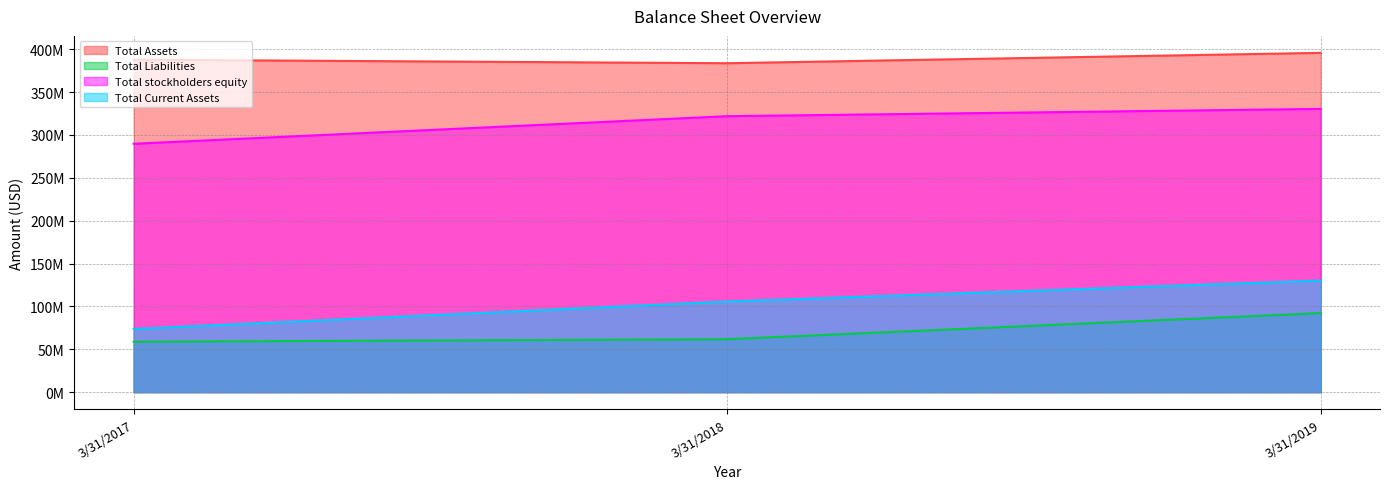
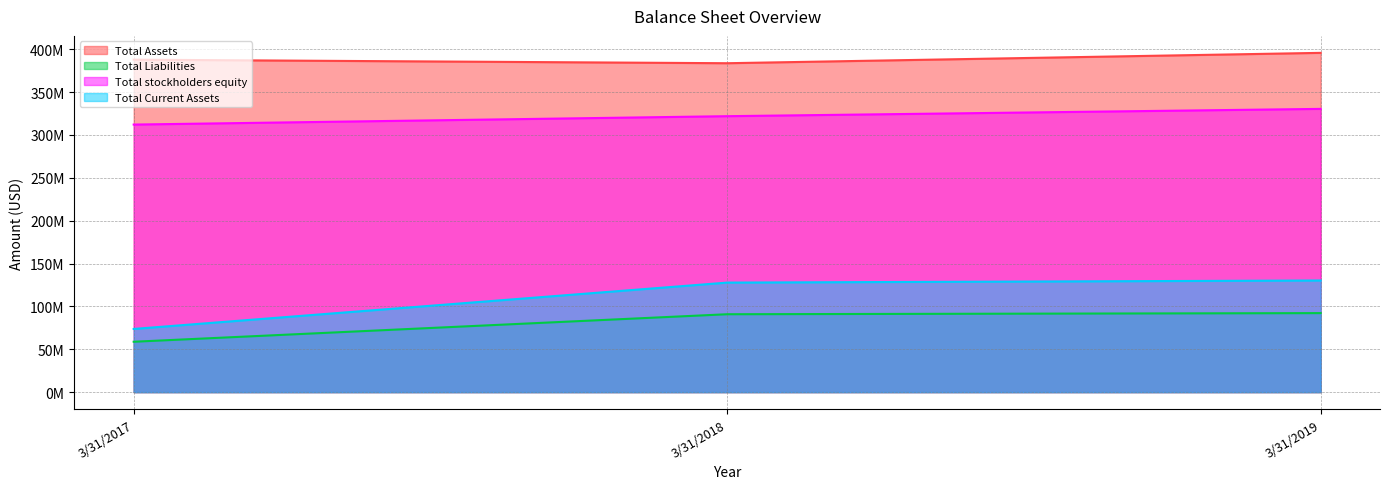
Total stockholders equity, 3/31/2017: 290000000 -> 310000000
Total Liabilities, 3/31/2018: 60000000 -> 90000000
Total Current Assets, 3/31/2018: 110000000 -> 130000000
